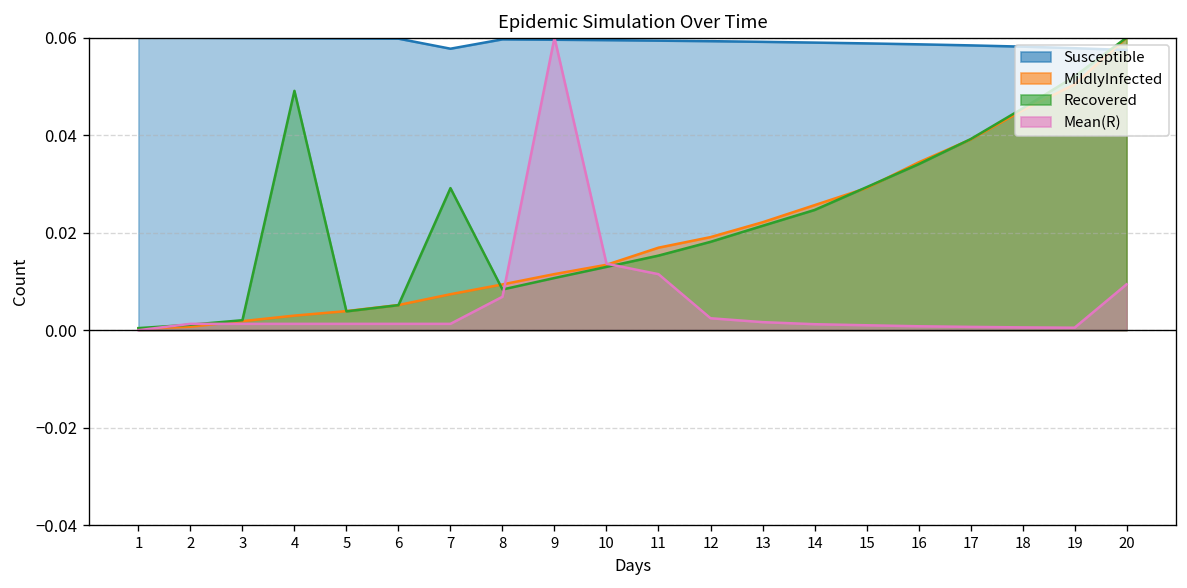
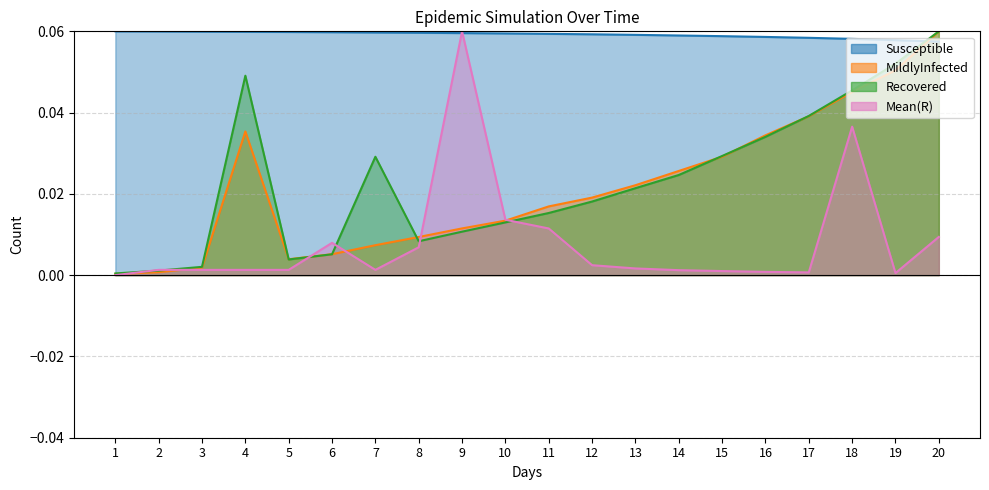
MildlyInfected, 4: 0.003 -> 0.035
Mean(R), 6: 0.001 -> 0.008
Susceptible, 7: 0.058 -> 0.060
Mean(R), 18: 0.001 -> 0.037
